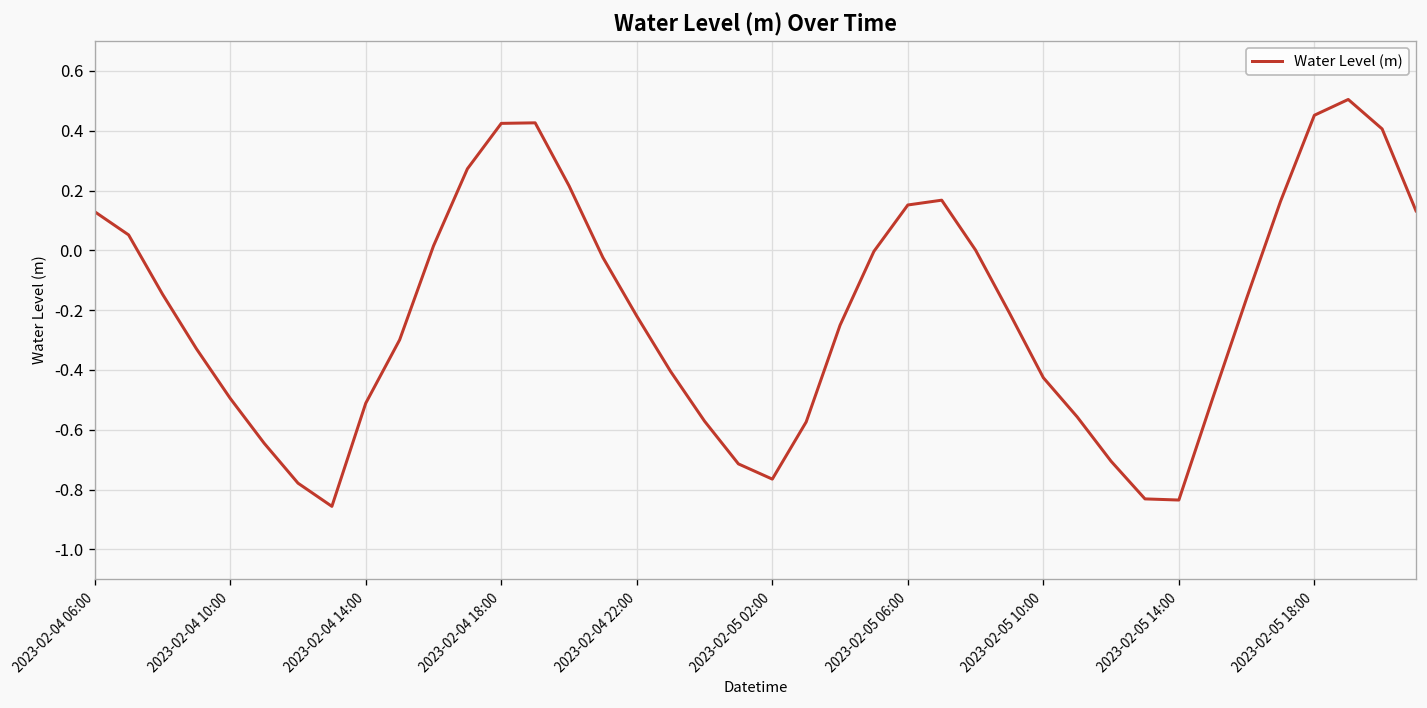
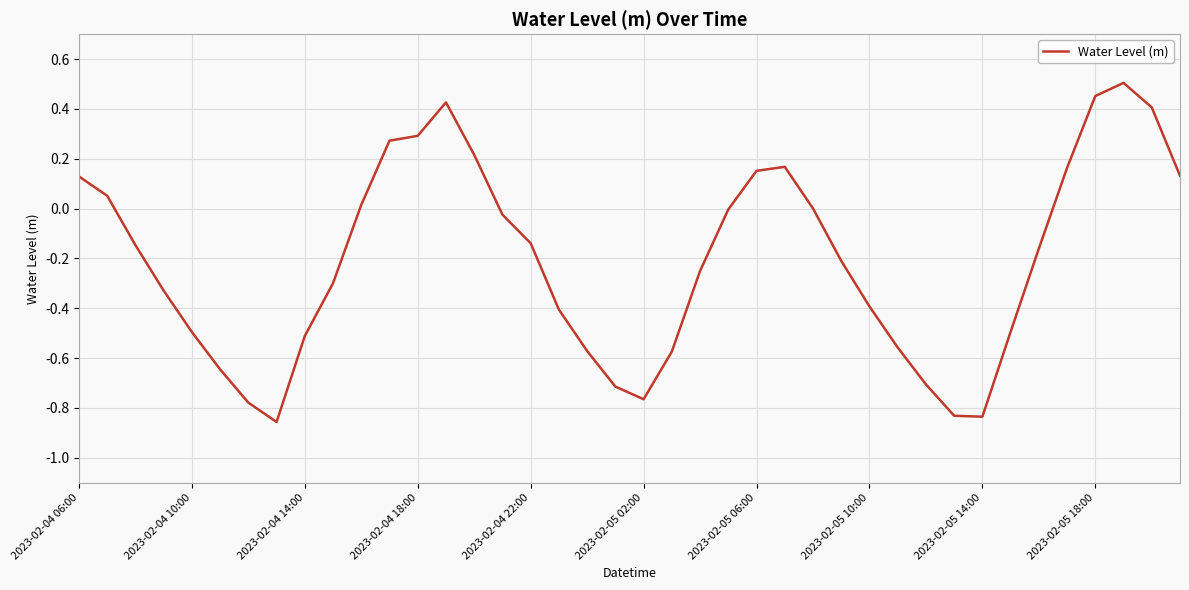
2023-02-04 18:00: 0.42 -> 0.29
2023-02-04 22:00: -0.22 -> -0.14
2023-02-05 10:00: -0.43 -> -0.39
